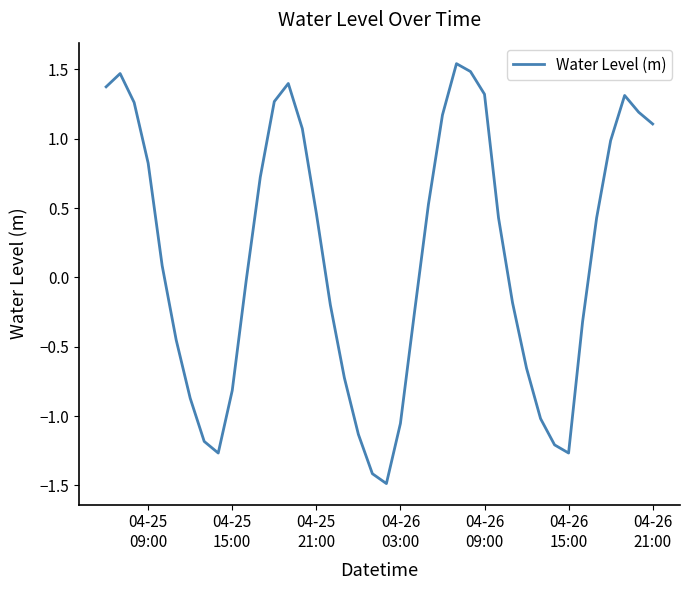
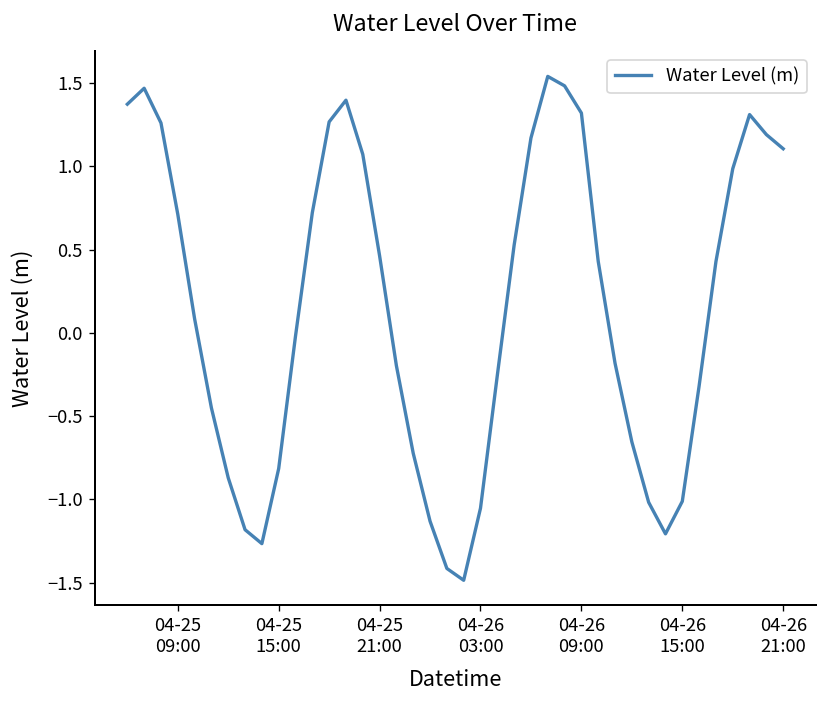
04-25 09:00: 0.82 -> 0.71
04-26 15:00: -1.27 -> -1.01
